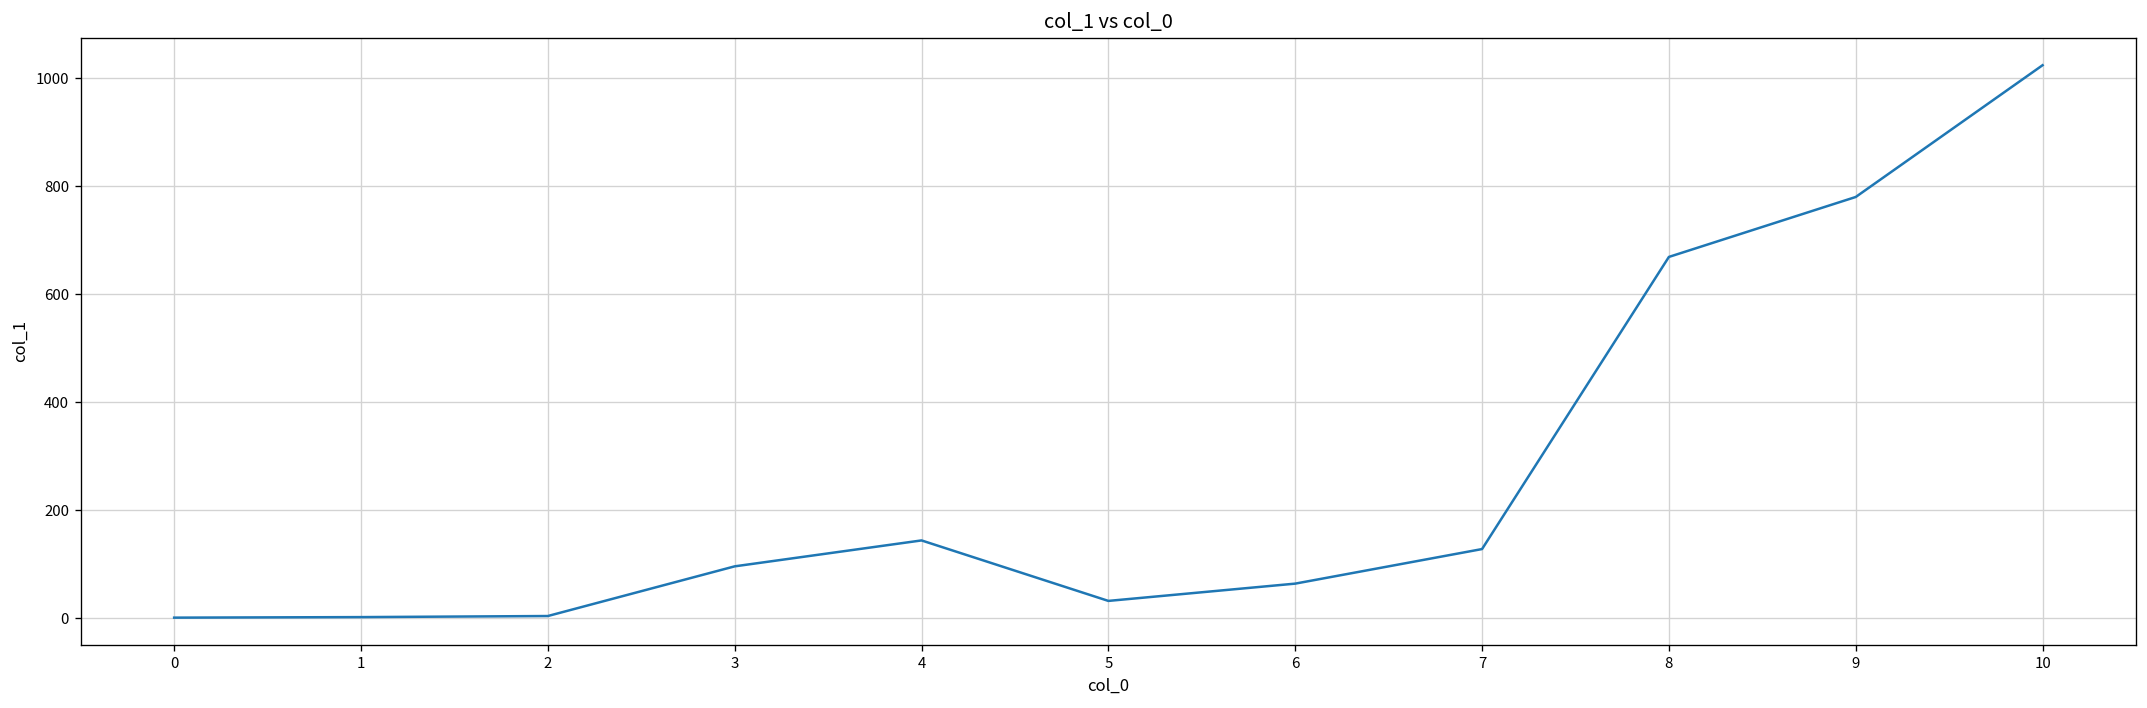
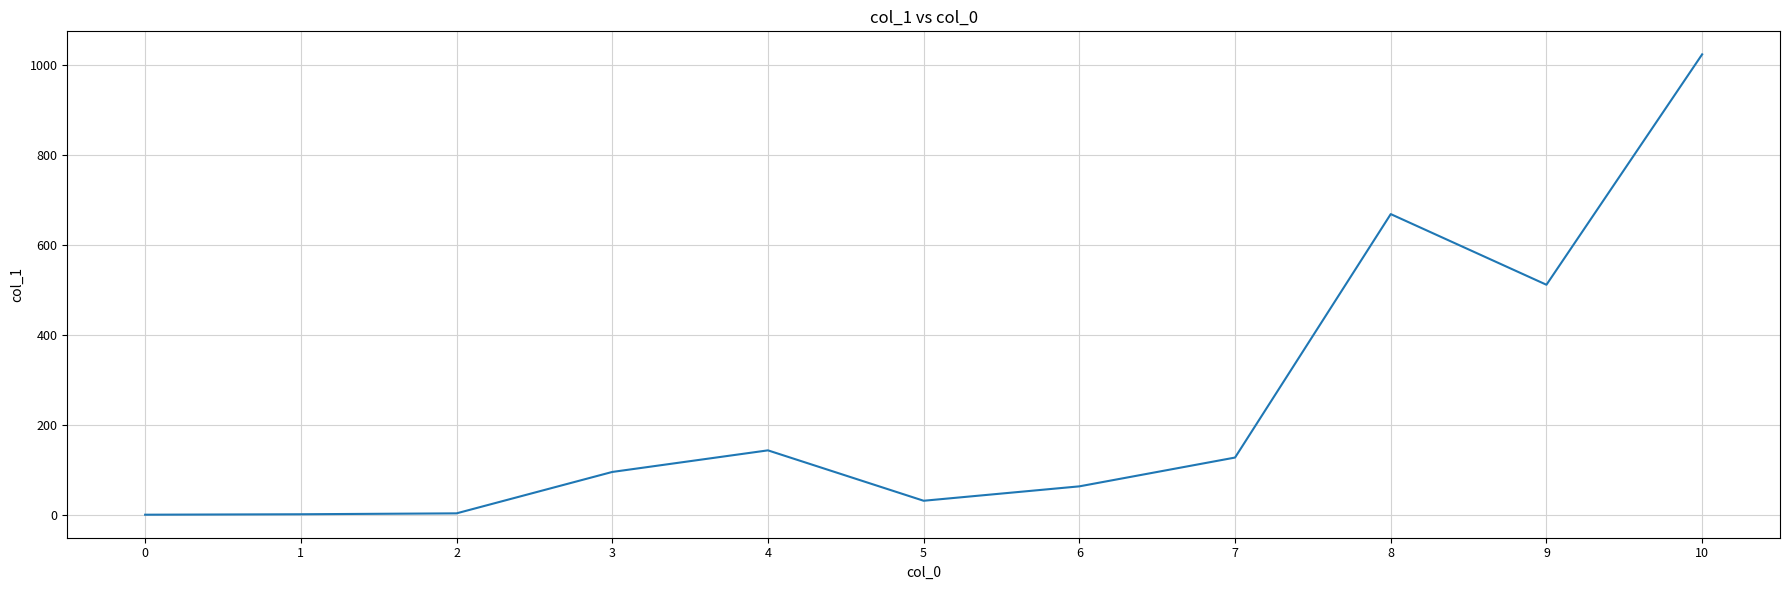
9: 780 -> 510
